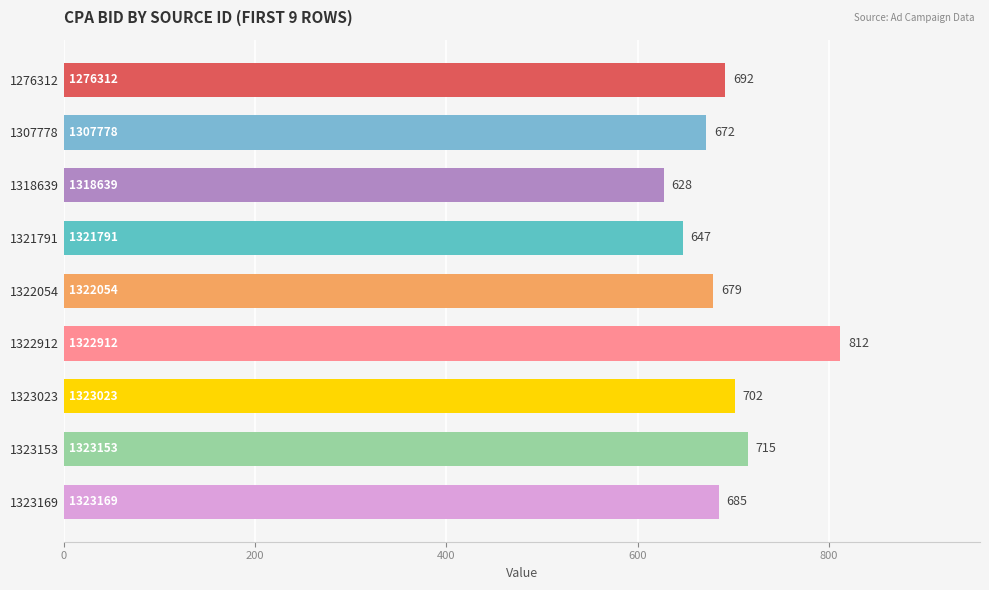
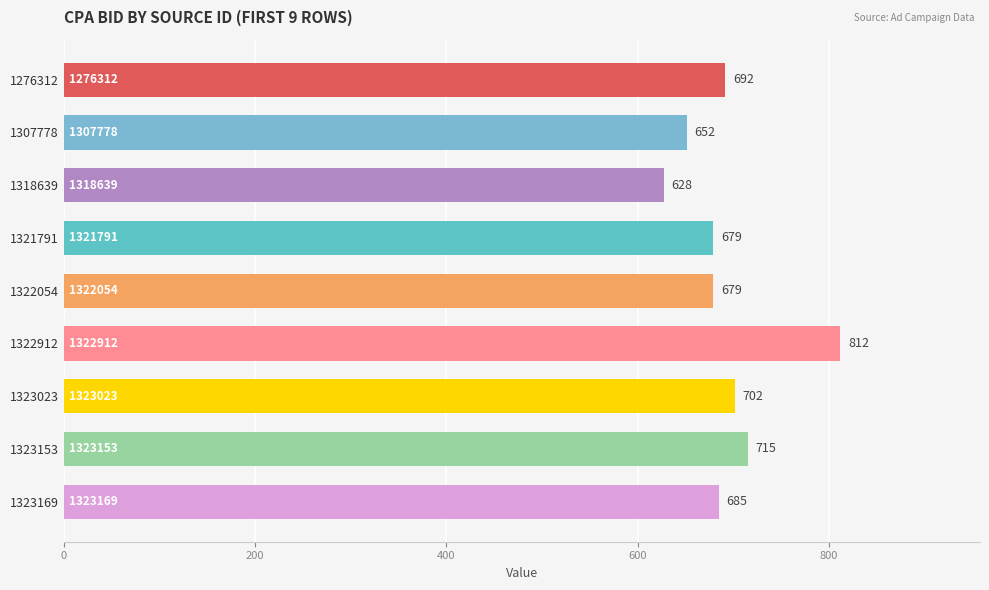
1307778: 672 -> 652
1321791: 647 -> 679
